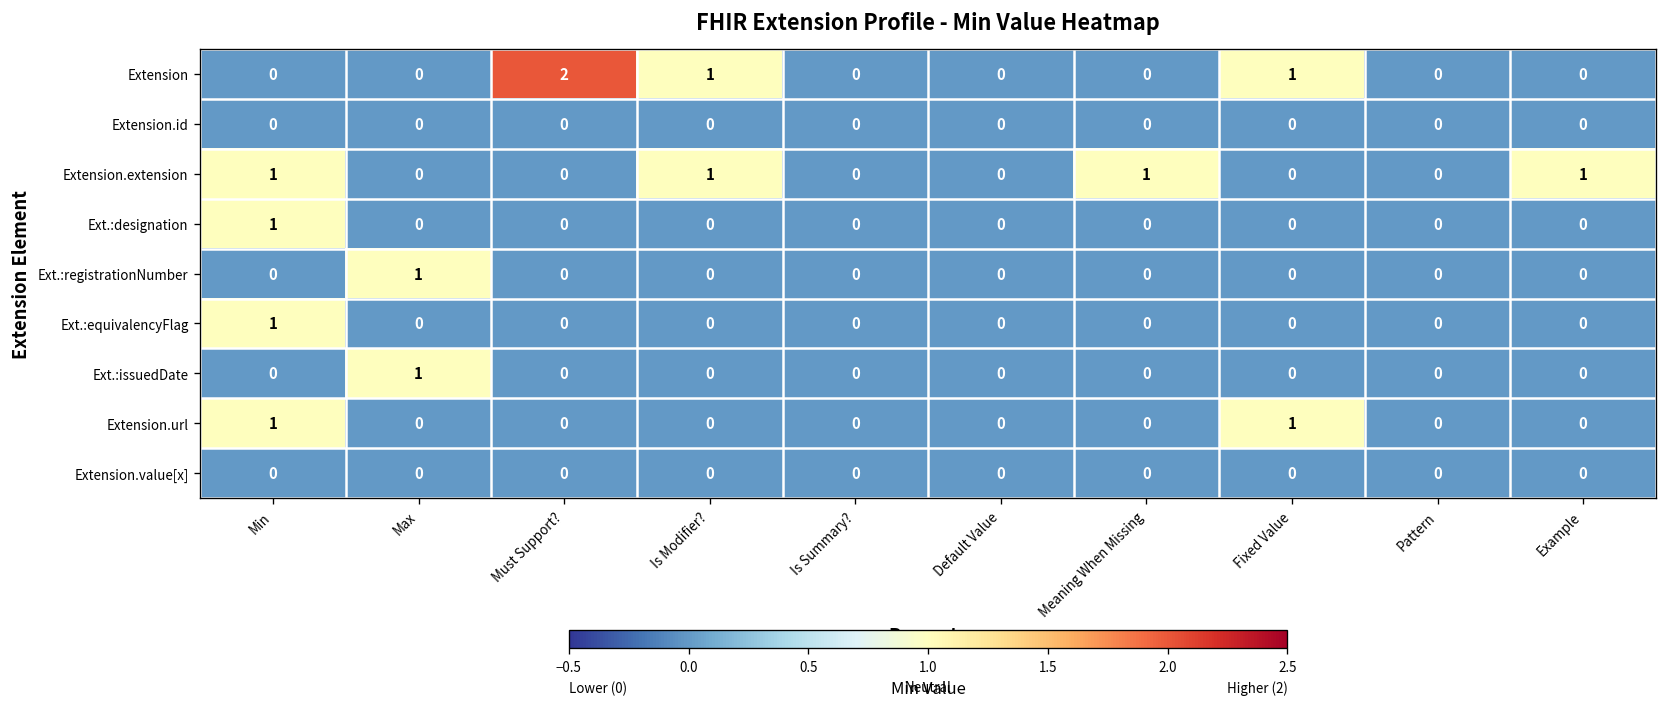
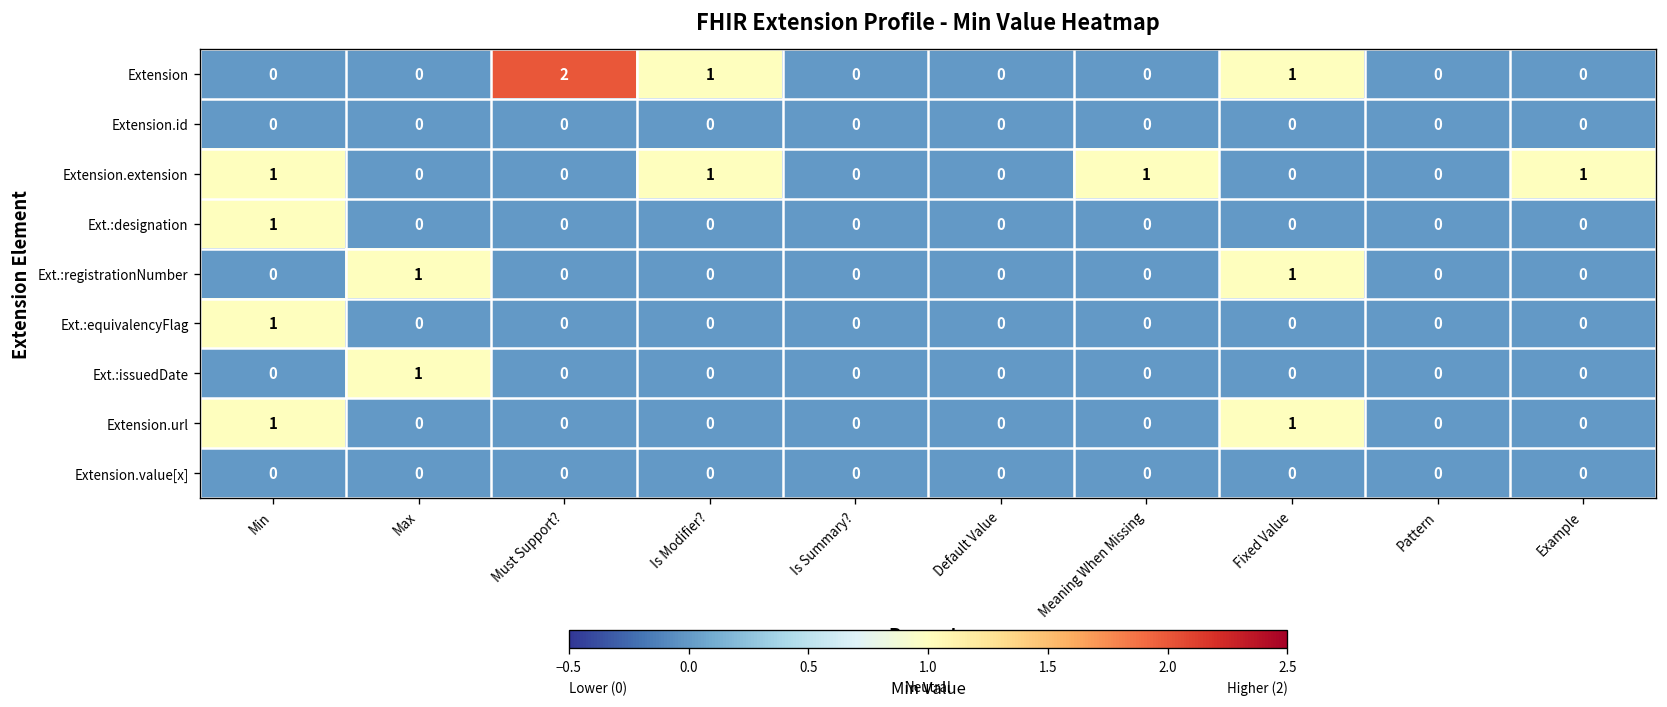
Ext.:registrationNumber, Fixed Value: 0 -> 1
